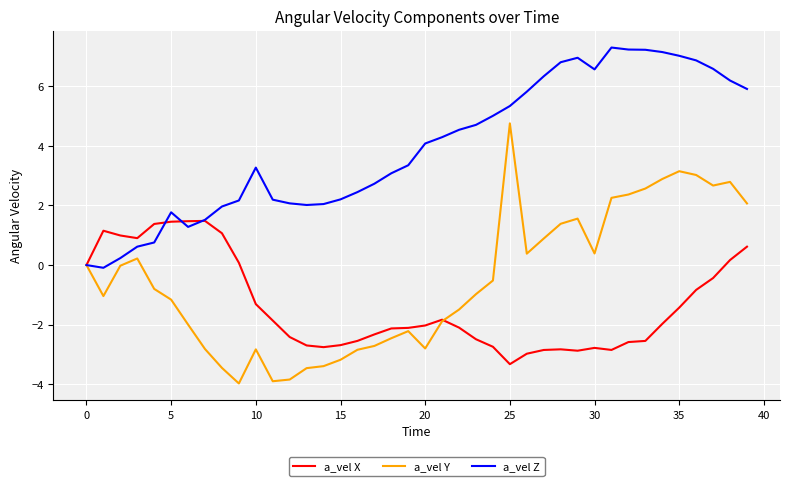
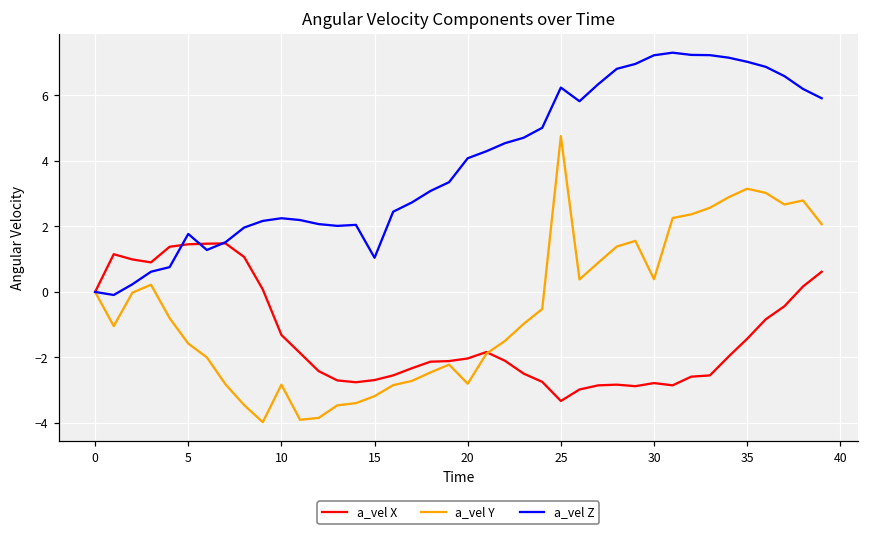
a_vel Y, 5: -1.2 -> -1.6
a_vel Z, 10: 3.3 -> 2.3
a_vel Z, 15: 2.2 -> 1.0
a_vel Z, 25: 5.3 -> 6.2
a_vel Z, 30: 6.6 -> 7.2
